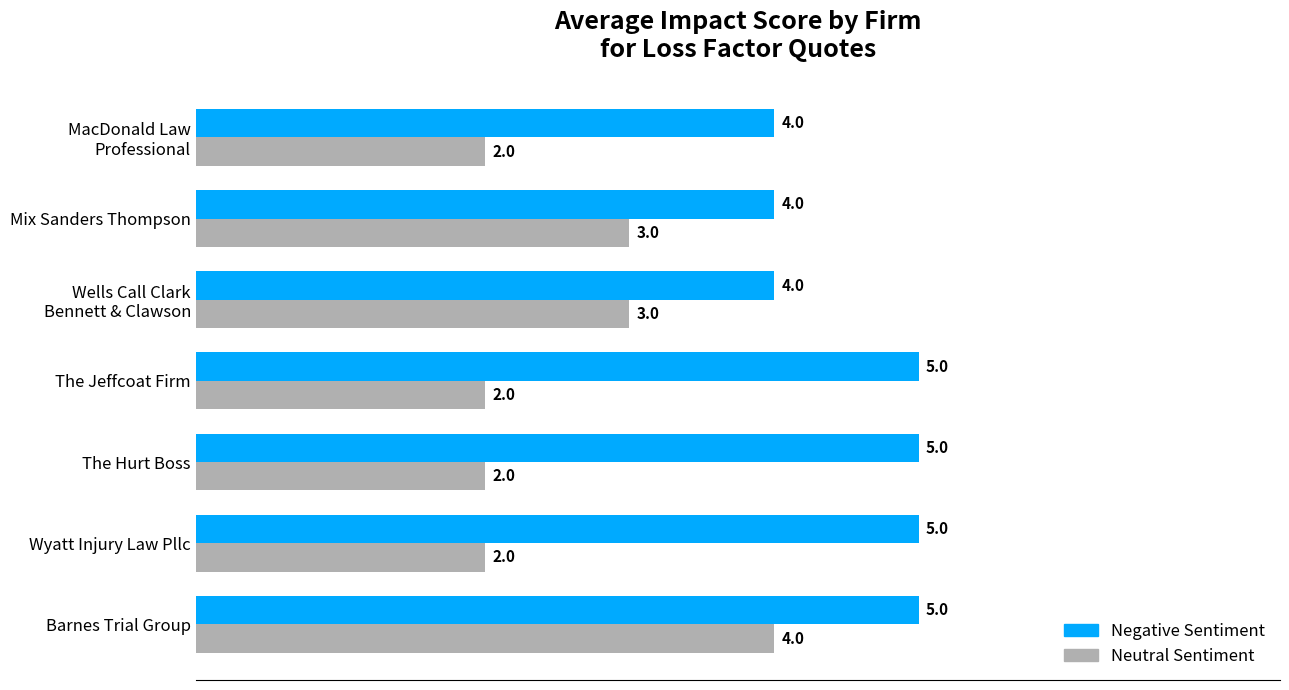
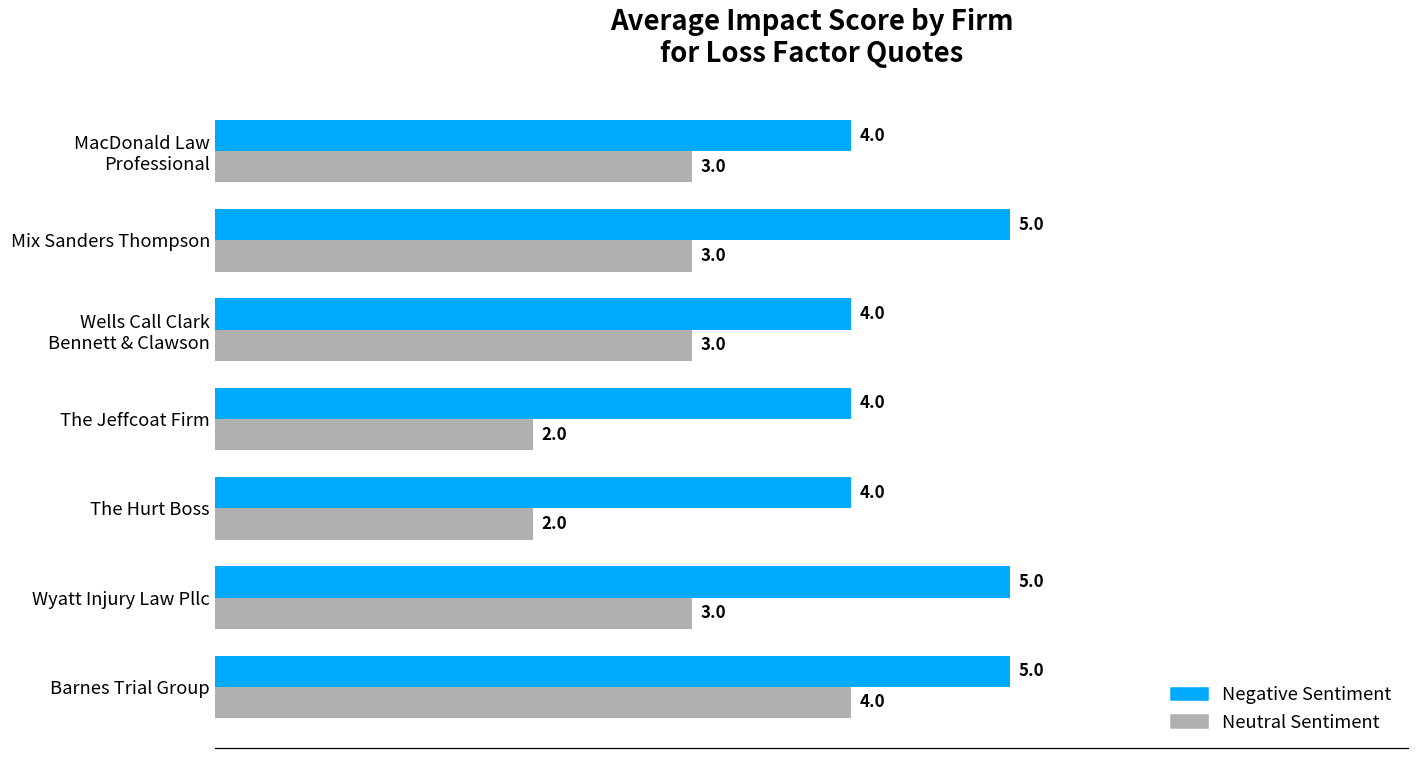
Neutral Sentiment, MacDonald Law Professional: 2.0 -> 3.0
Negative Sentiment, Mix Sanders Thompson: 4.0 -> 5.0
Negative Sentiment, The Jeffcoat Firm: 5.0 -> 4.0
Negative Sentiment, The Hurt Boss: 5.0 -> 4.0
Neutral Sentiment, Wyatt Injury Law Pllc: 2.0 -> 3.0
